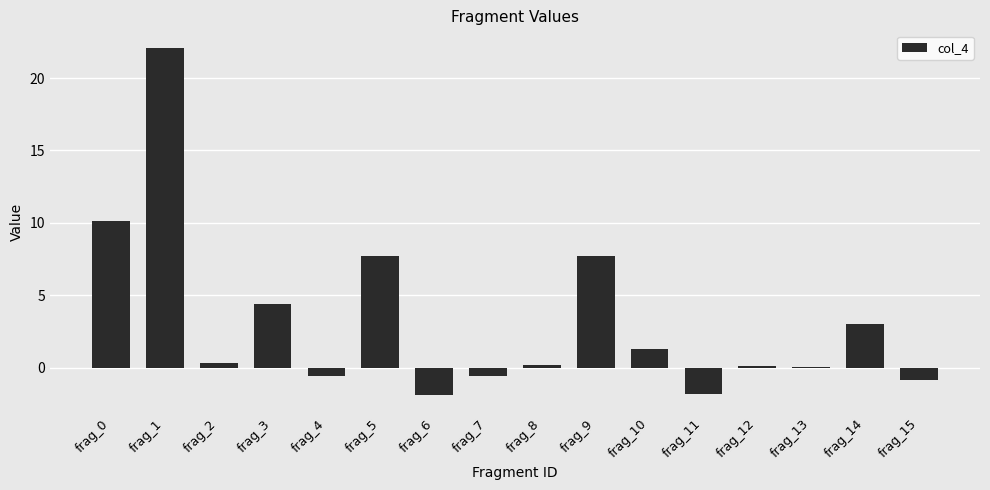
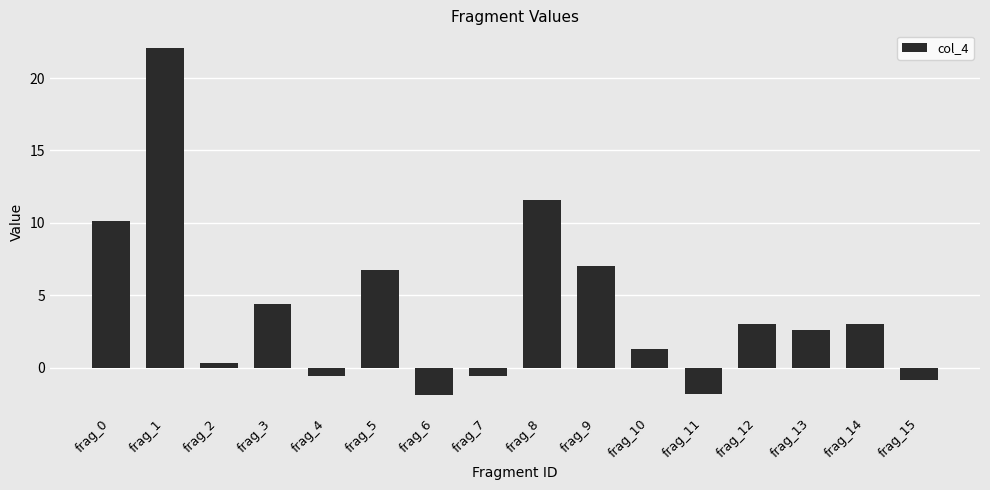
frag_5: 7.7 -> 6.8
frag_8: 0.2 -> 11.6
frag_9: 7.7 -> 7.0
frag_12: 0.1 -> 3.0
frag_13: 0.0 -> 2.6
